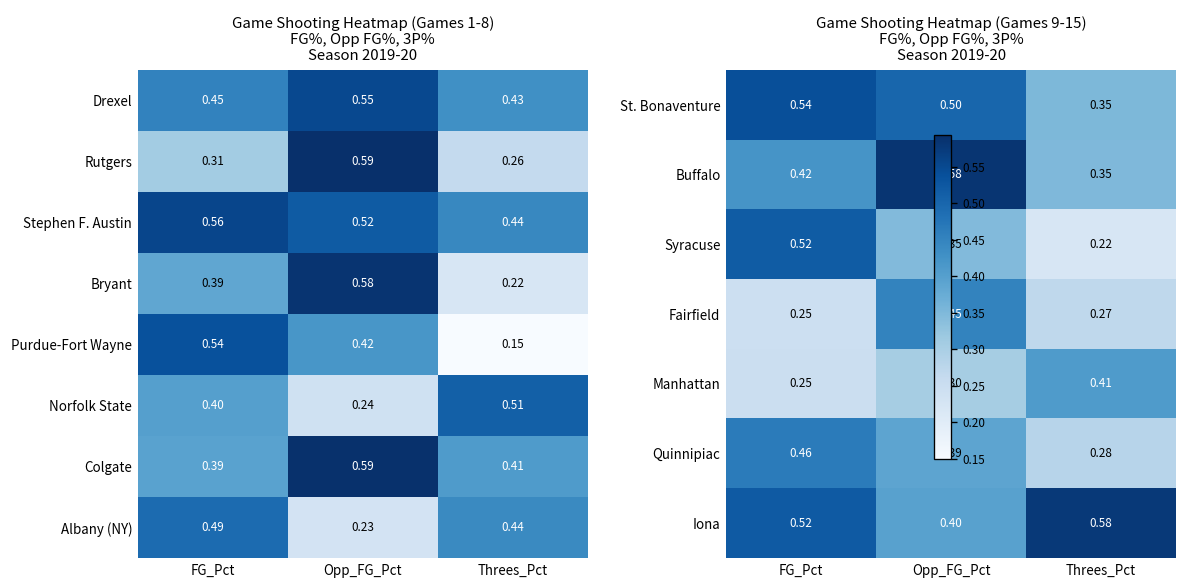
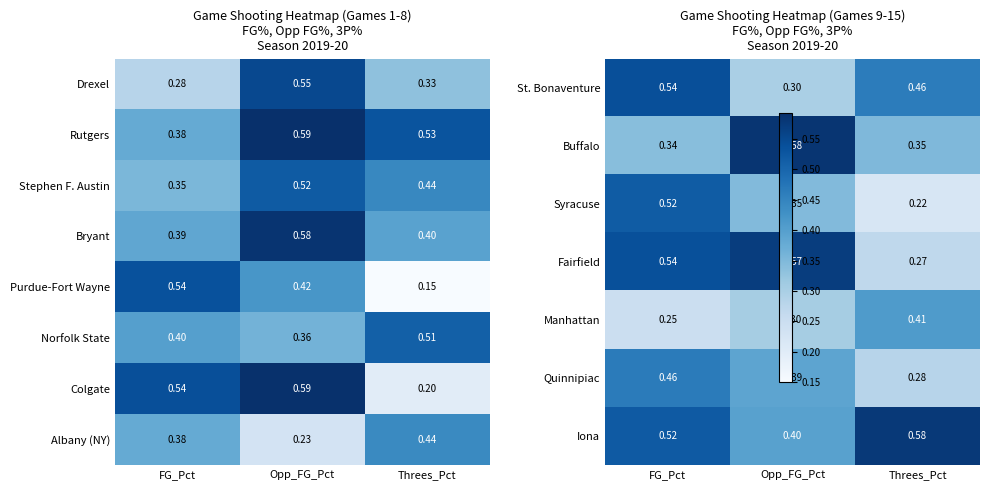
Game Shooting Heatmap (Games 1-8) FG%, Opp FG%, 3P% Season 2019-20, Drexel, FG_Pct: 0.45 -> 0.28
Game Shooting Heatmap (Games 1-8) FG%, Opp FG%, 3P% Season 2019-20, Drexel, Threes_Pct: 0.43 -> 0.33
Game Shooting Heatmap (Games 1-8) FG%, Opp FG%, 3P% Season 2019-20, Rutgers, FG_Pct: 0.31 -> 0.38
Game Shooting Heatmap (Games 1-8) FG%, Opp FG%, 3P% Season 2019-20, Rutgers, Threes_Pct: 0.26 -> 0.53
Game Shooting Heatmap (Games 1-8) FG%, Opp FG%, 3P% Season 2019-20, Stephen F. Austin, FG_Pct: 0.56 -> 0.35
Game Shooting Heatmap (Games 1-8) FG%, Opp FG%, 3P% Season 2019-20, Bryant, Threes_Pct: 0.22 -> 0.40
Game Shooting Heatmap (Games 1-8) FG%, Opp FG%, 3P% Season 2019-20, Norfolk State, Opp_FG_Pct: 0.24 -> 0.36
Game Shooting Heatmap (Games 1-8) FG%, Opp FG%, 3P% Season 2019-20, Colgate, FG_Pct: 0.39 -> 0.54
Game Shooting Heatmap (Games 1-8) FG%, Opp FG%, 3P% Season 2019-20, Colgate, Threes_Pct: 0.41 -> 0.20
Game Shooting Heatmap (Games 1-8) FG%, Opp FG%, 3P% Season 2019-20, Albany (NY), FG_Pct: 0.49 -> 0.38
Game Shooting Heatmap (Games 9-15) FG%, Opp FG%, 3P% Season 2019-20, St. Bonaventure, Opp_FG_Pct: 0.50 -> 0.30
Game Shooting Heatmap (Games 9-15) FG%, Opp FG%, 3P% Season 2019-20, St. Bonaventure, Threes_Pct: 0.35 -> 0.46
Game Shooting Heatmap (Games 9-15) FG%, Opp FG%, 3P% Season 2019-20, Buffalo, FG_Pct: 0.42 -> 0.34
Game Shooting Heatmap (Games 9-15) FG%, Opp FG%, 3P% Season 2019-20, Fairfield, FG_Pct: 0.25 -> 0.54
Game Shooting Heatmap (Games 9-15) FG%, Opp FG%, 3P% Season 2019-20, Fairfield, Opp_FG_Pct: 0.45 -> 0.57
